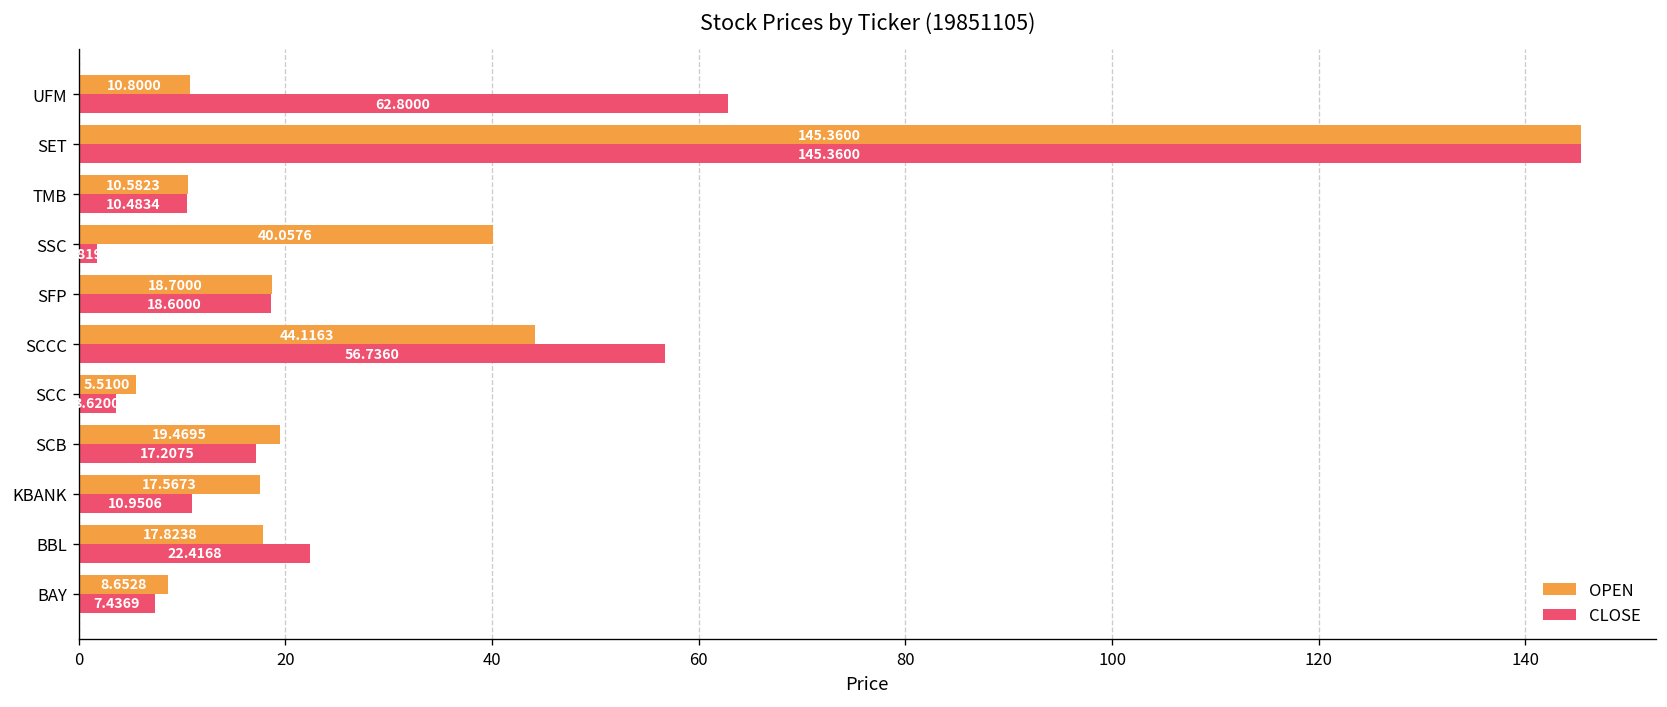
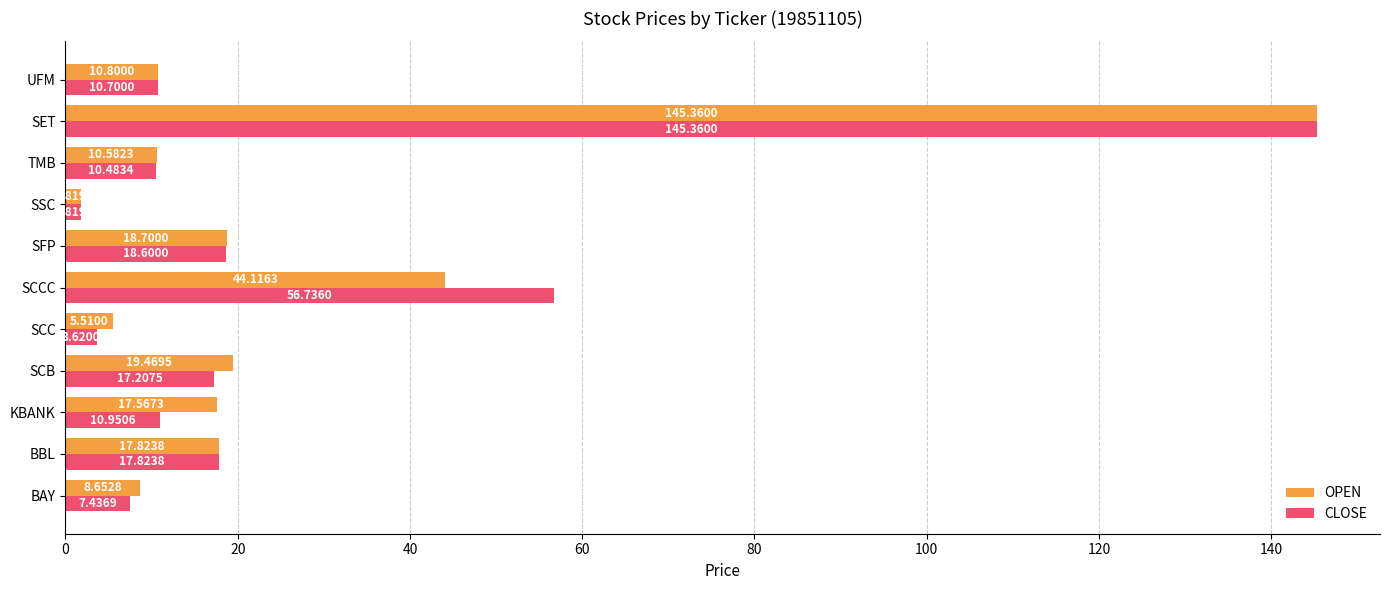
CLOSE, UFM: 62.8000 -> 10.7000
OPEN, SSC: 40 -> 2
CLOSE, BBL: 22.4168 -> 17.8238
